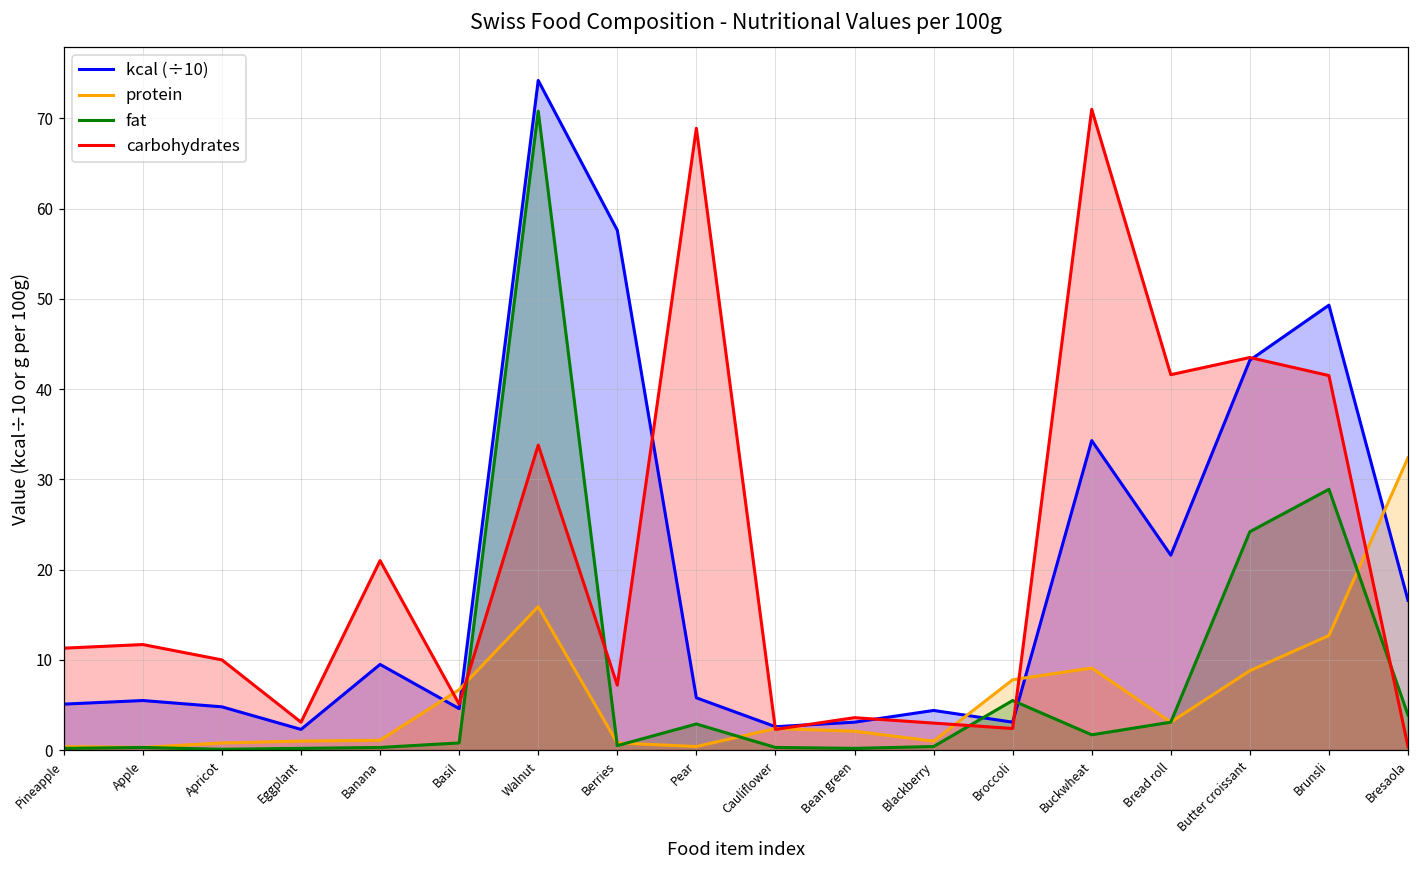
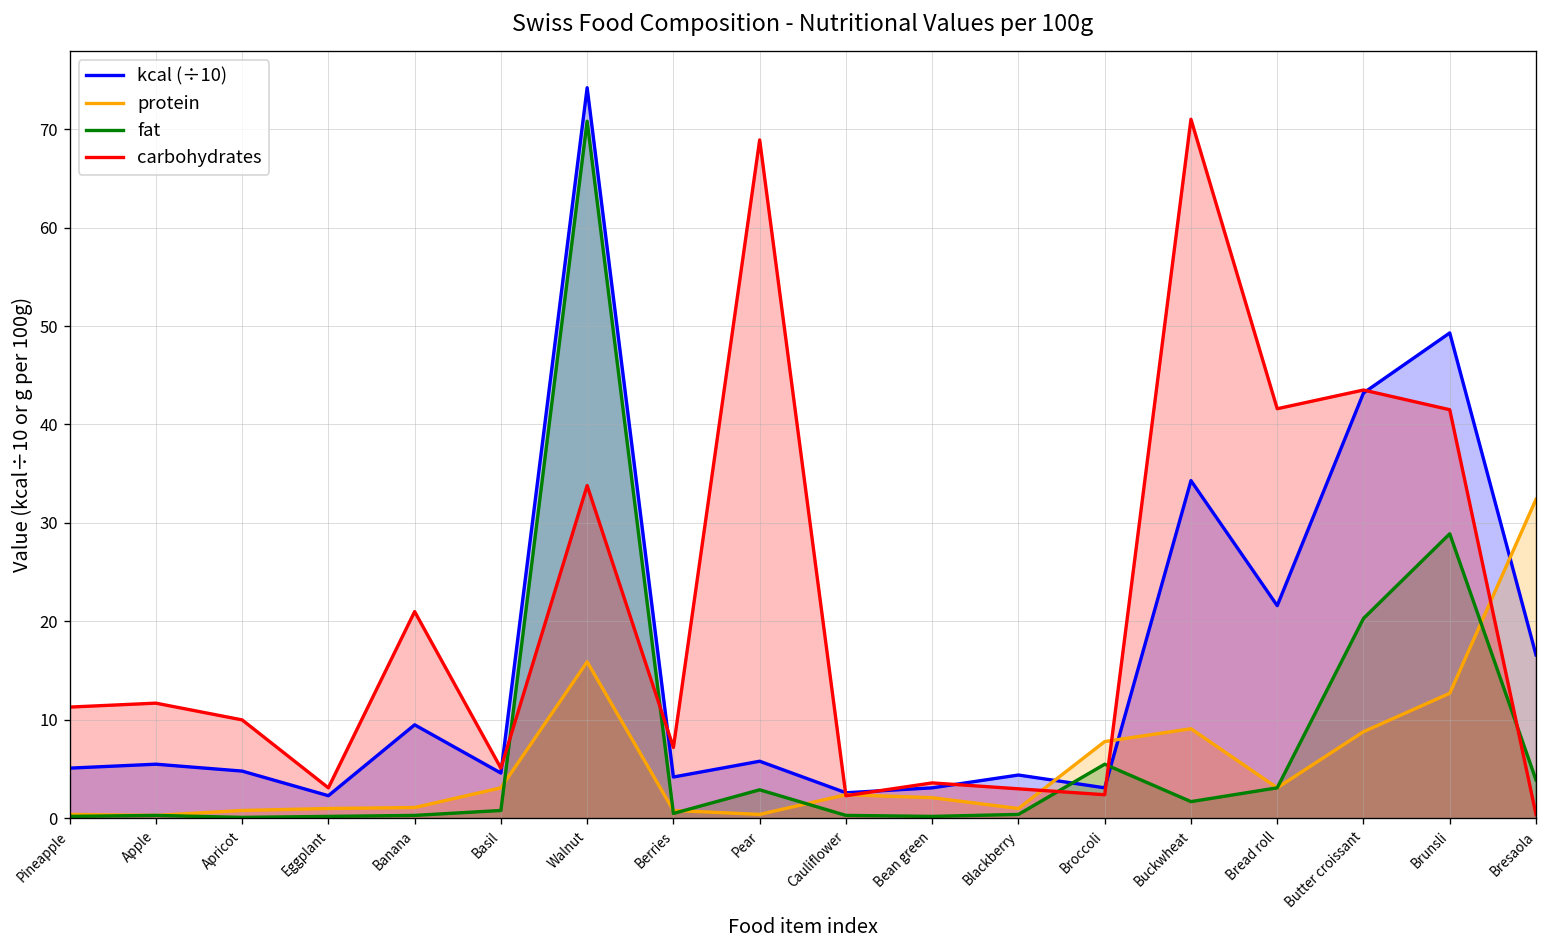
protein, Basil: 7 -> 3
kcal (÷10), Berries: 58 -> 4
fat, Butter croissant: 24 -> 20
